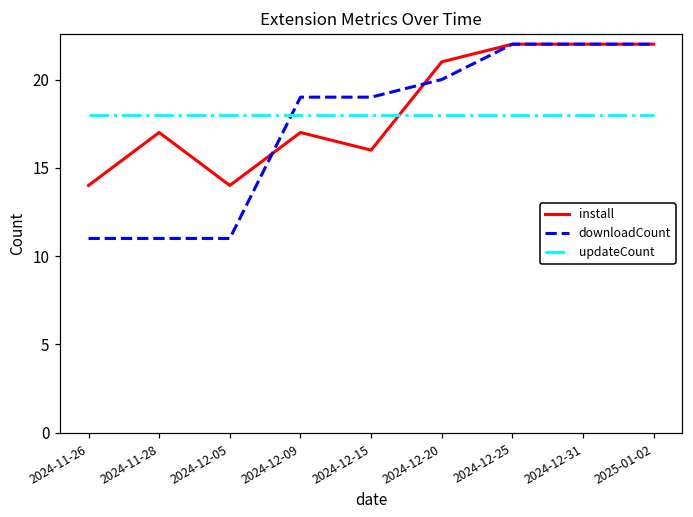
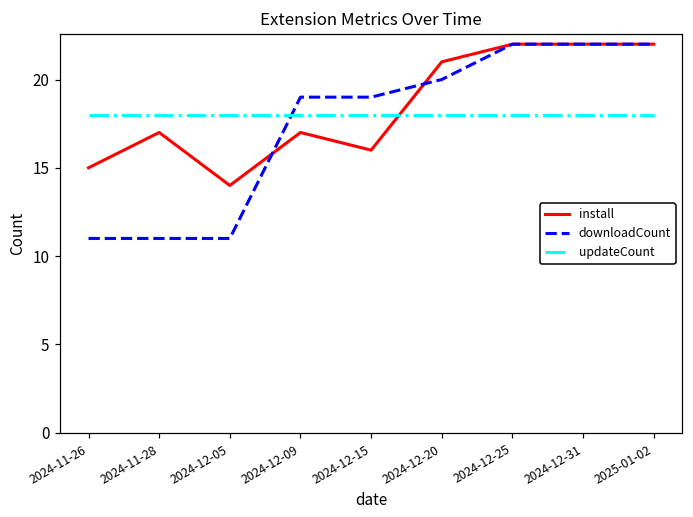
install, 2024-11-26: 14 -> 15
